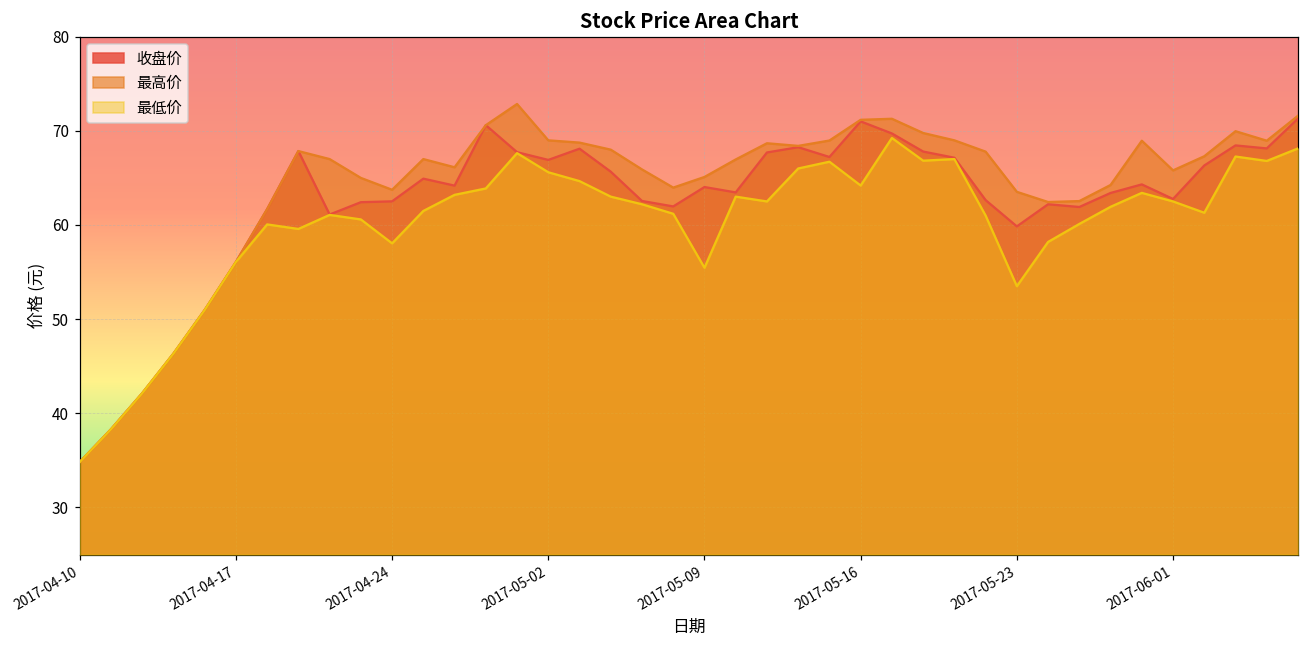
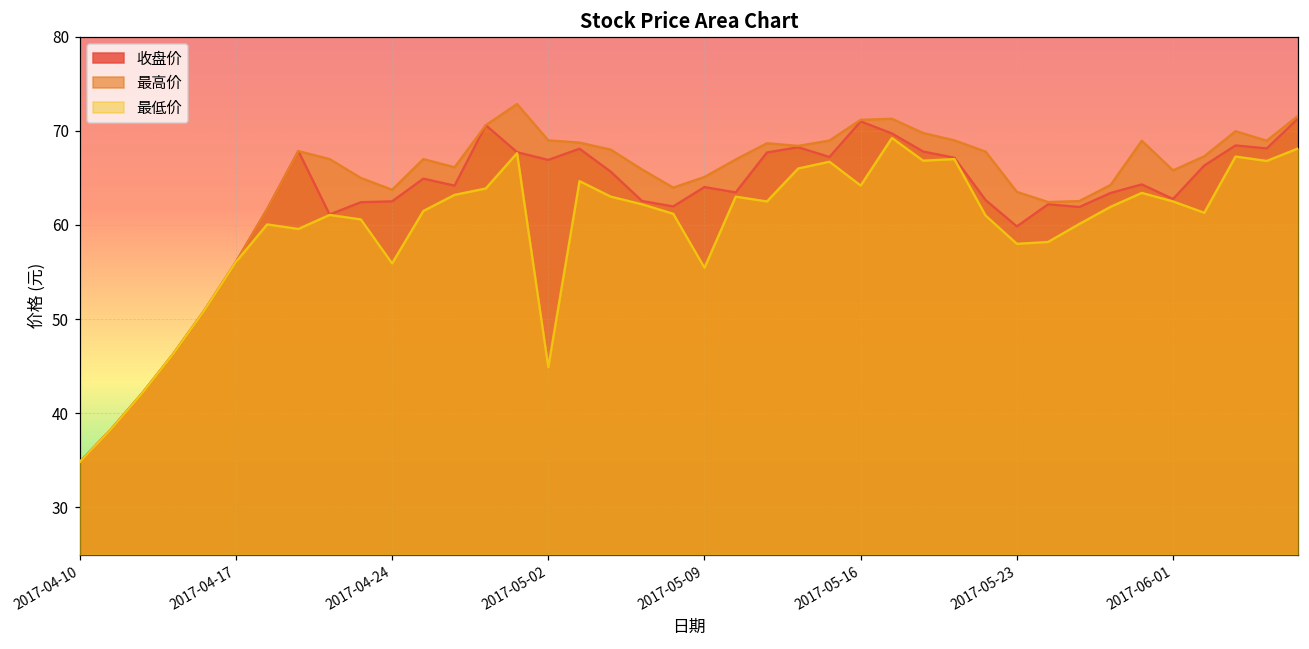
最低价, 2017-04-24: 58 -> 56
最低价, 2017-05-02: 66 -> 45
最低价, 2017-05-23: 54 -> 58
